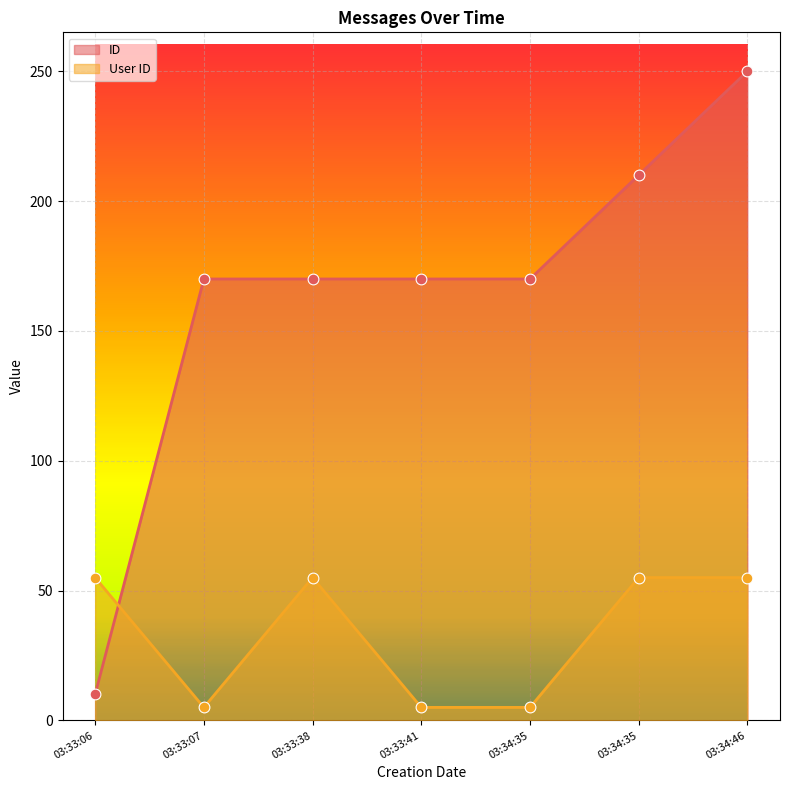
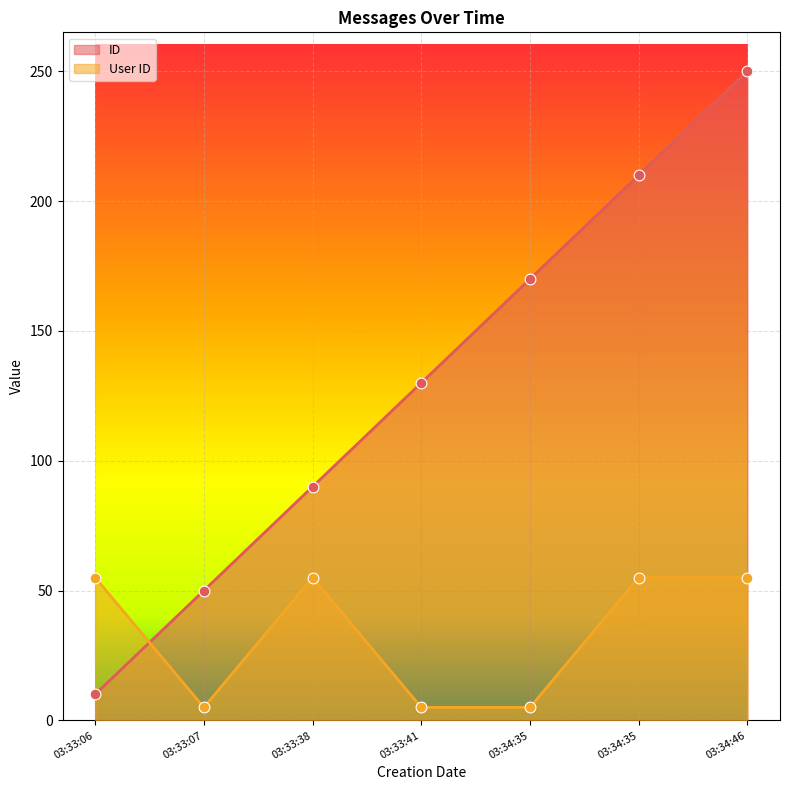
ID, 03:33:07: 170 -> 50
ID, 03:33:38: 170 -> 90
ID, 03:33:41: 170 -> 130
